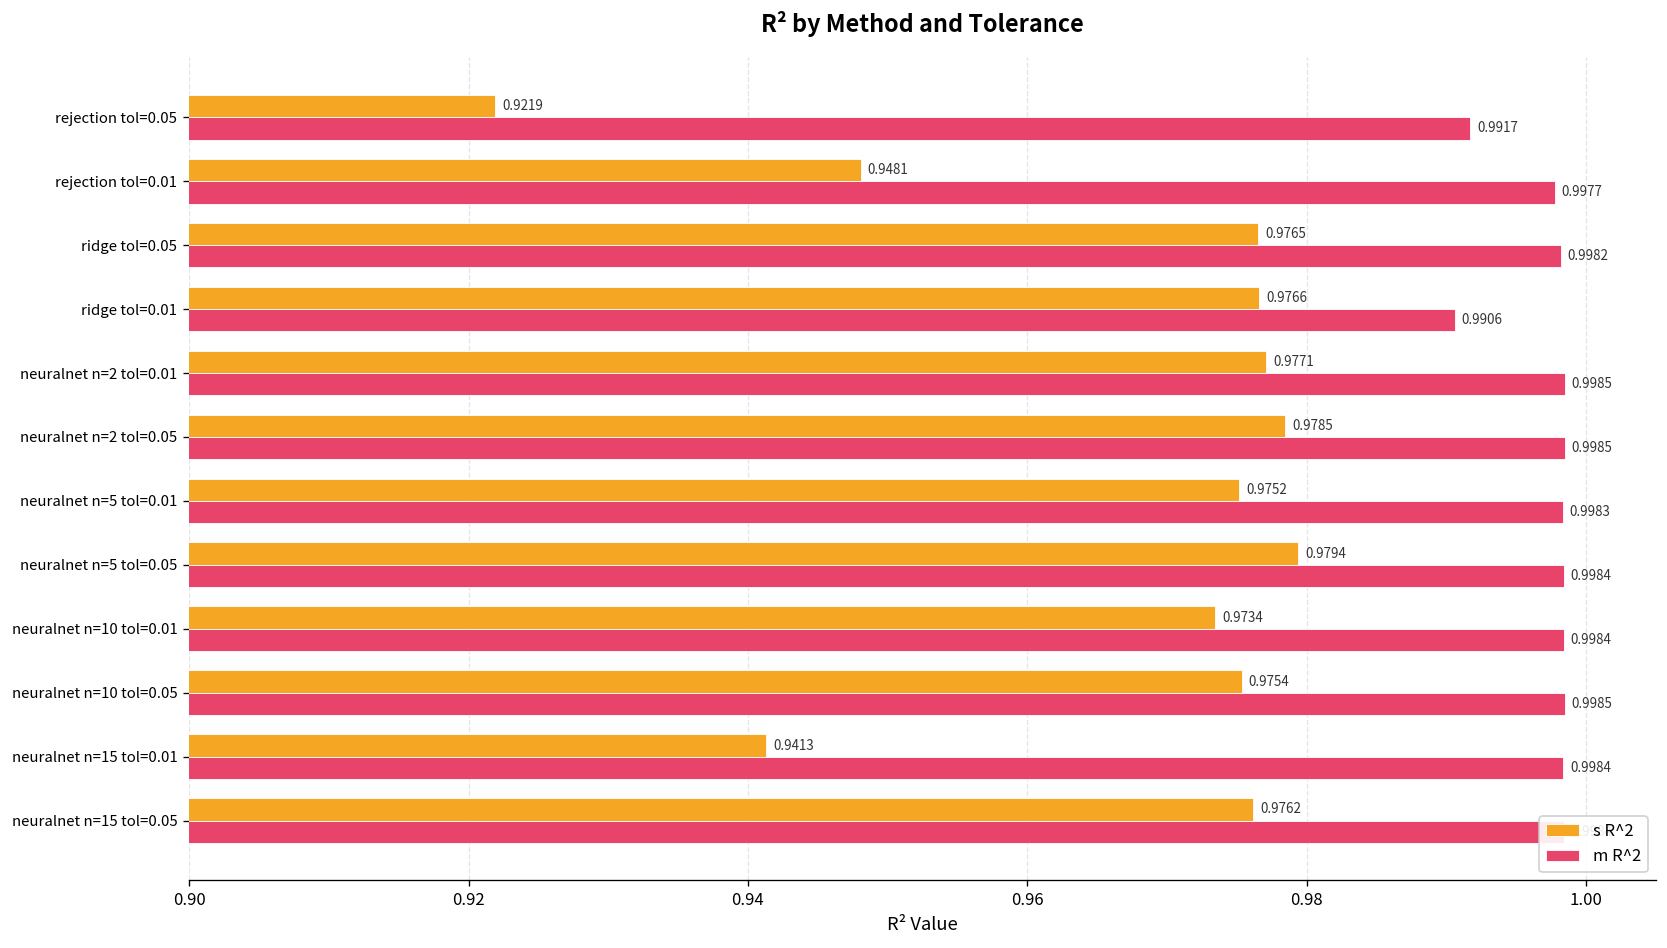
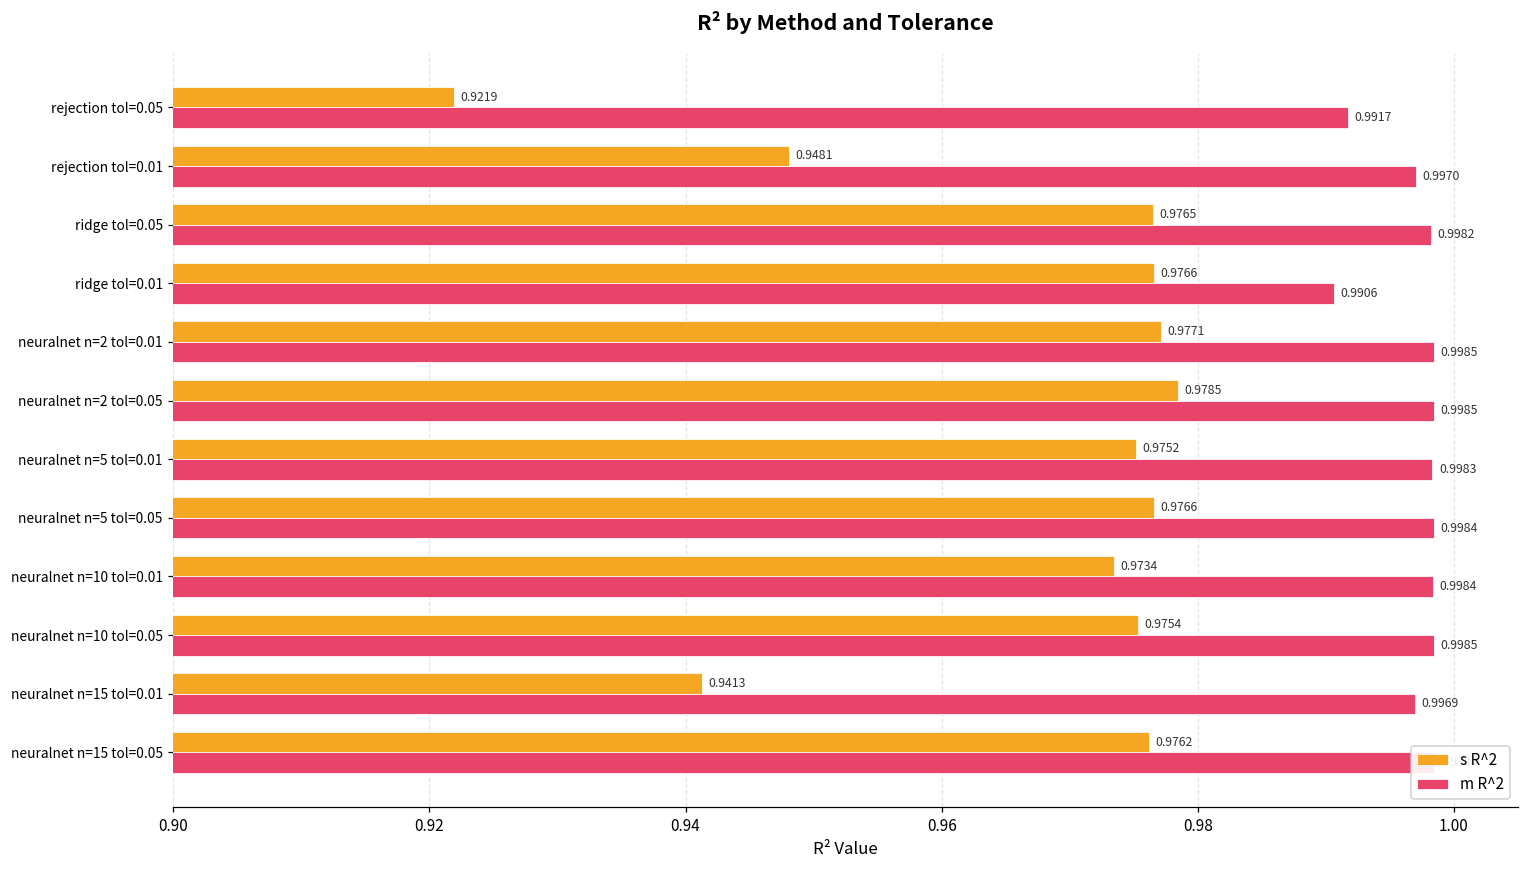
m R^2, rejection tol=0.01: 0.9977 -> 0.9970
s R^2, neuralnet n=5 tol=0.05: 0.9794 -> 0.9766
m R^2, neuralnet n=15 tol=0.01: 0.9984 -> 0.9969
